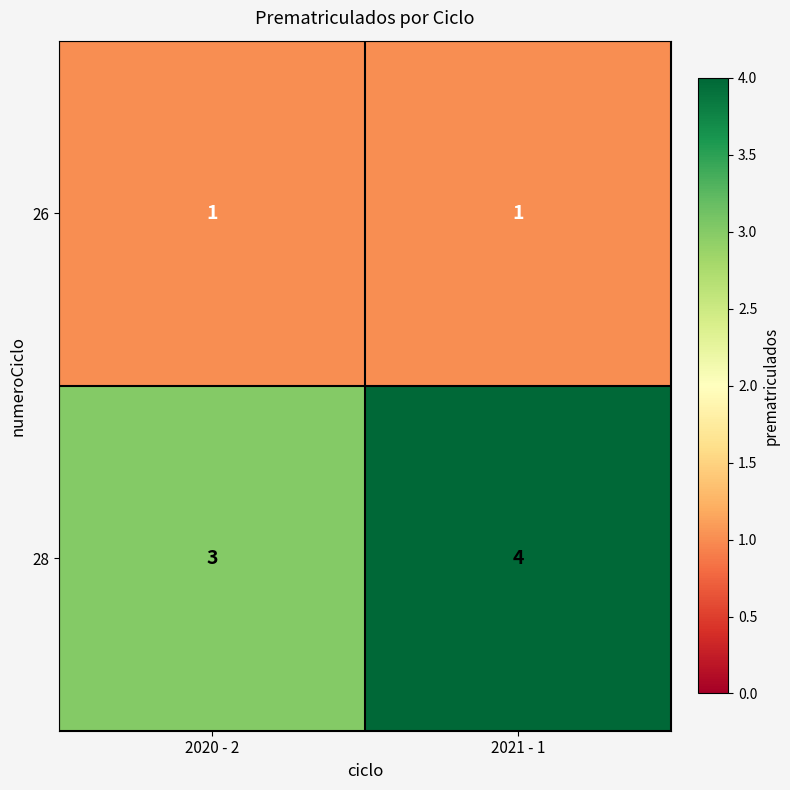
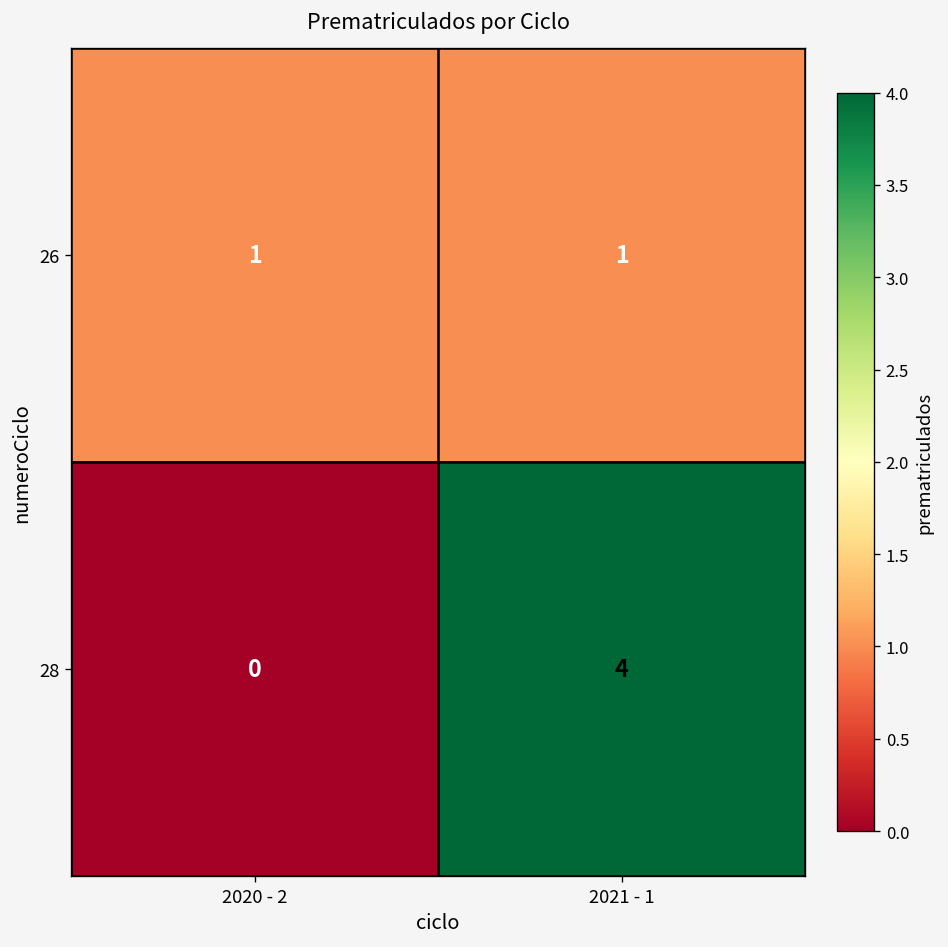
28, 2020 - 2: 3 -> 0
